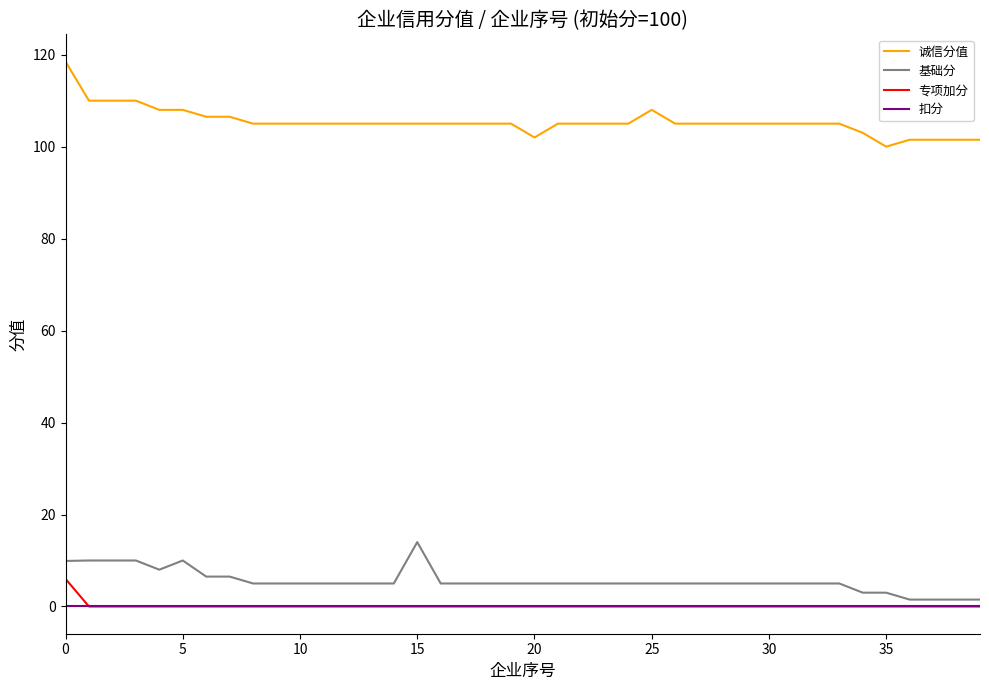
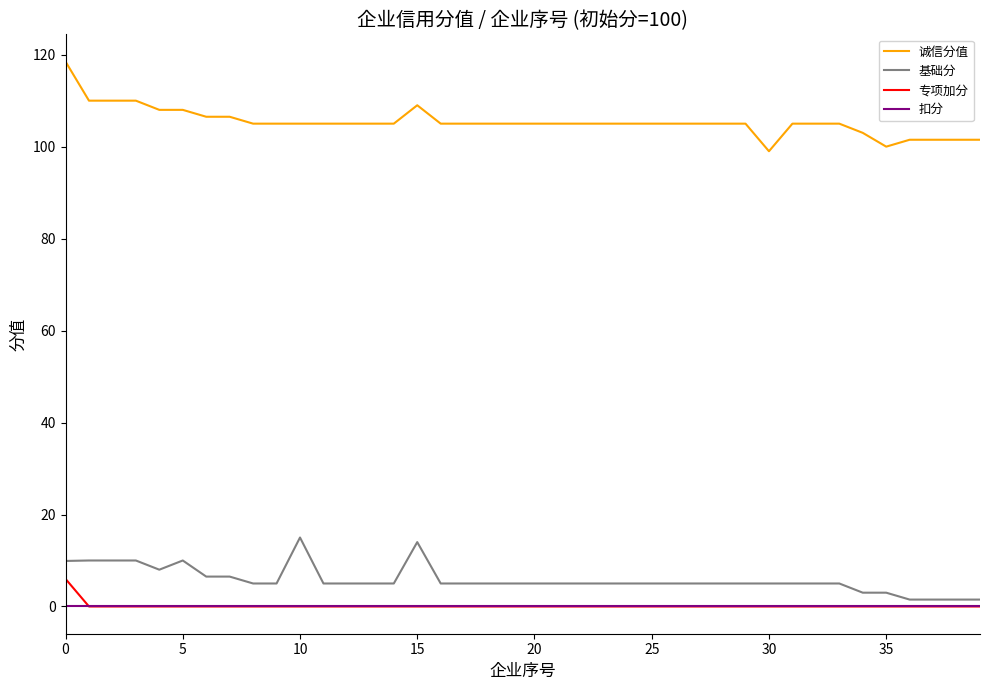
基础分, 10: 5 -> 15
诚信分值, 15: 105 -> 109
诚信分值, 20: 102 -> 105
诚信分值, 25: 108 -> 105
诚信分值, 30: 105 -> 99
